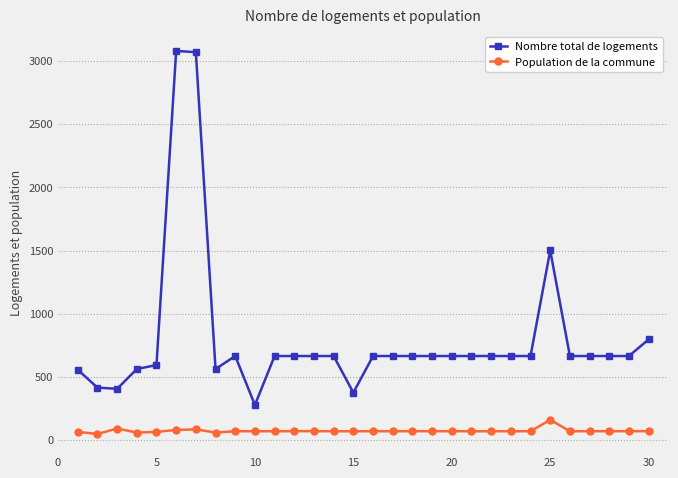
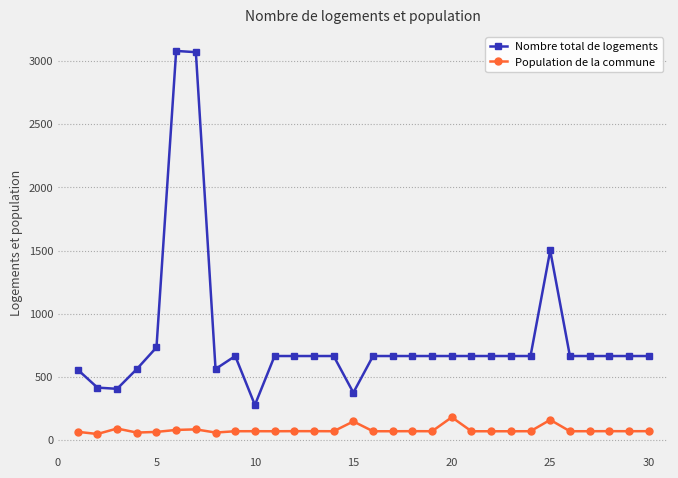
Nombre total de logements, 5: 590 -> 730
Population de la commune, 15: 70 -> 150
Population de la commune, 20: 70 -> 180
Nombre total de logements, 30: 800 -> 670
